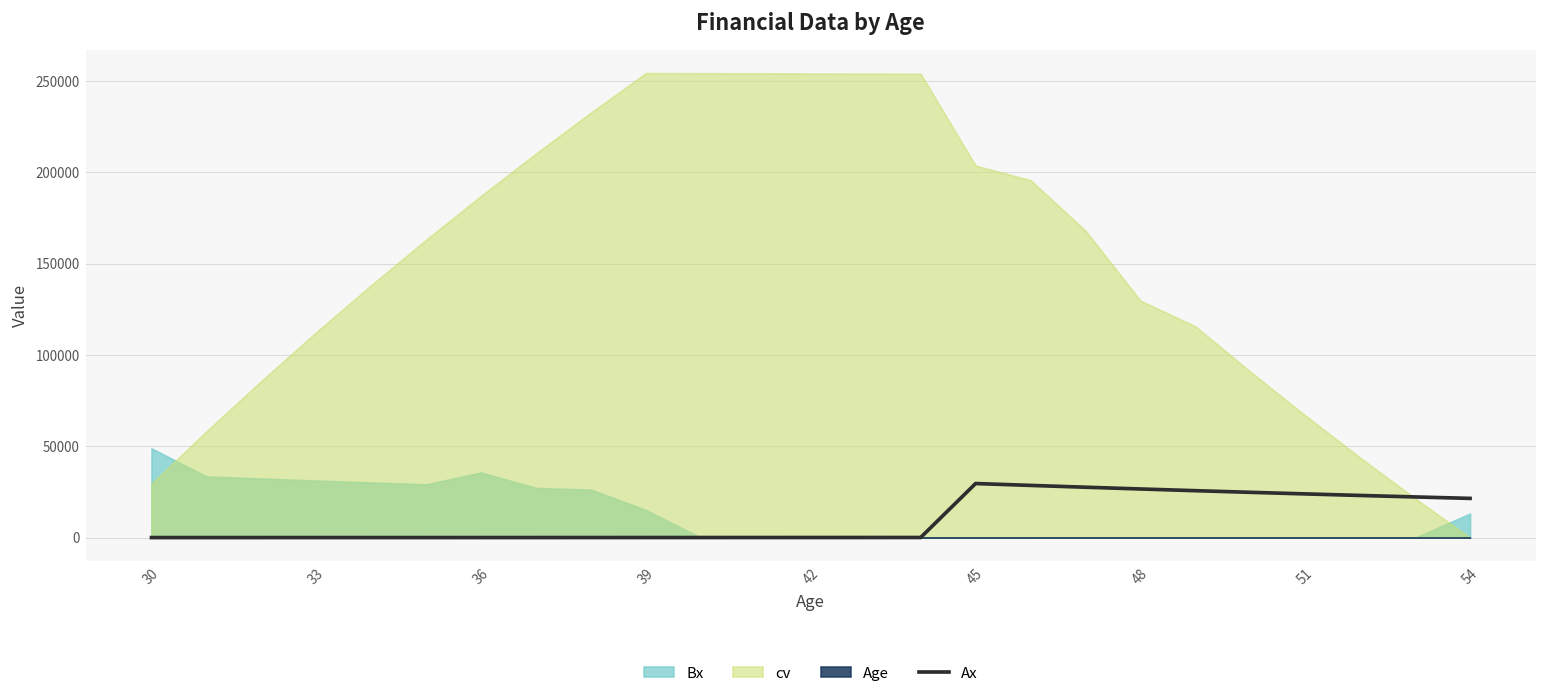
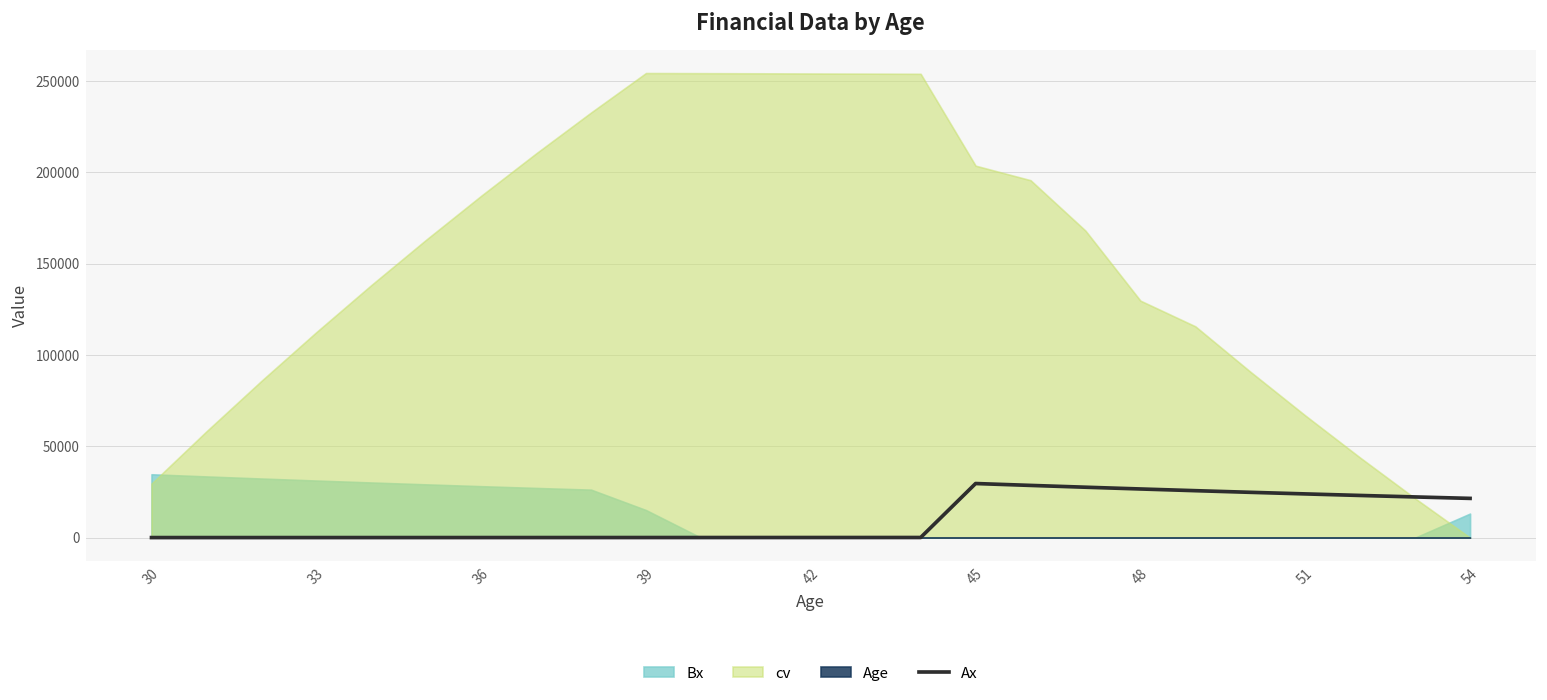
Bx, 30: 49000 -> 35000
Bx, 36: 36000 -> 28000
